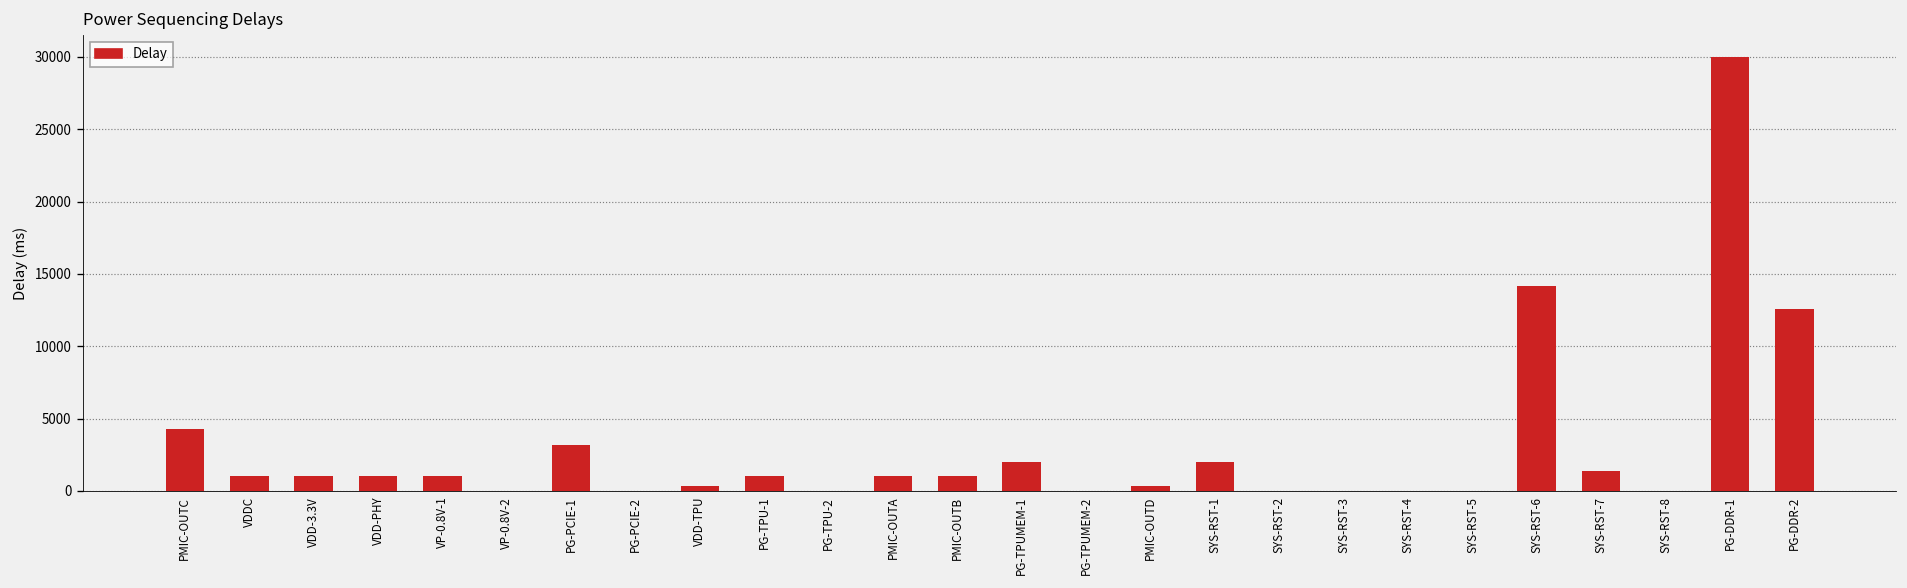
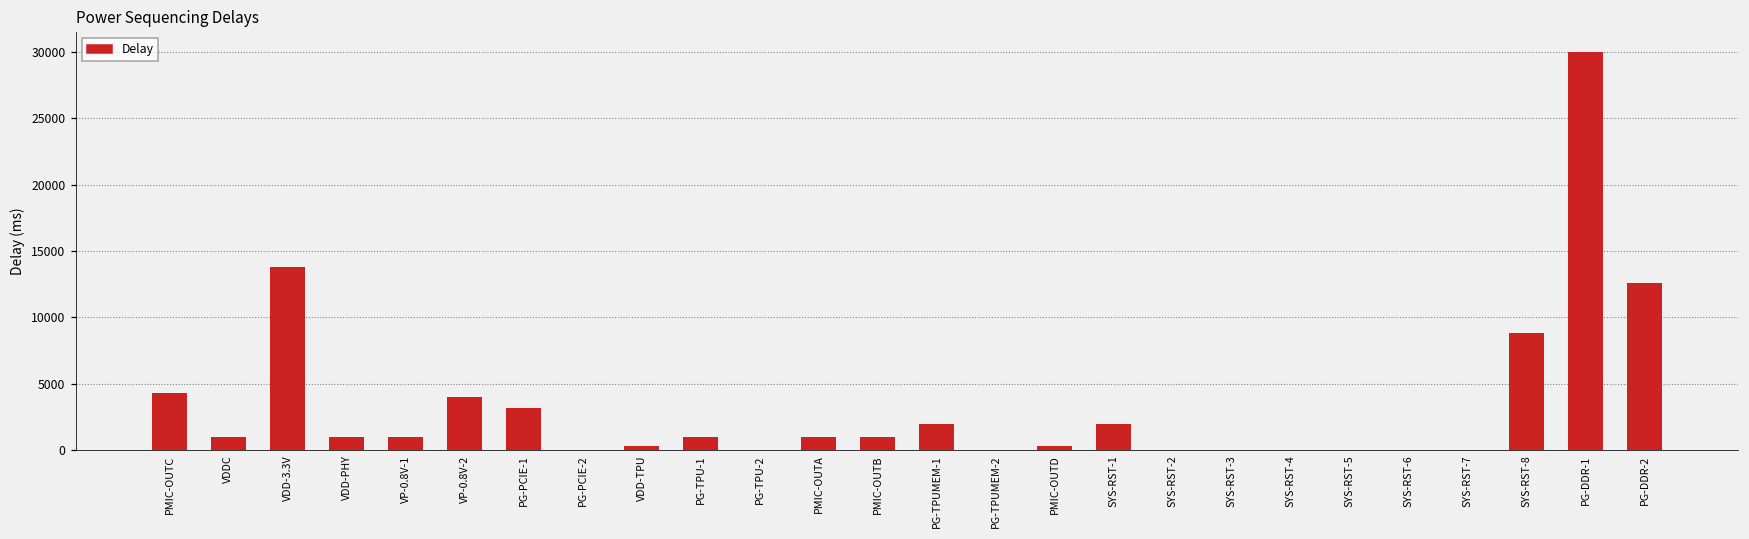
VDD-3.3V: 1000 -> 13800
VP-0.8V-2: 0 -> 4000
SYS-RST-6: 14200 -> 0
SYS-RST-7: 1400 -> 0
SYS-RST-8: 0 -> 8800
